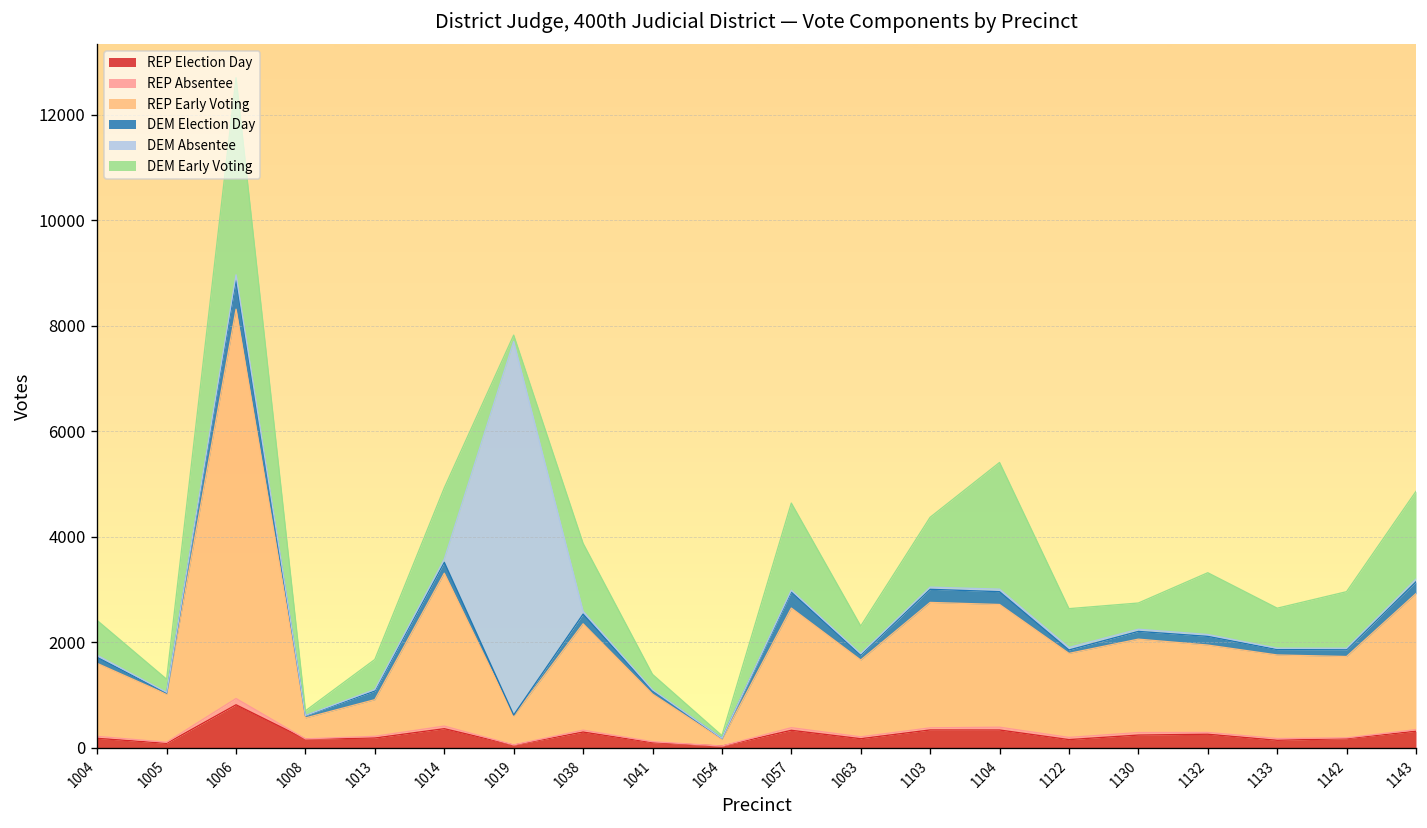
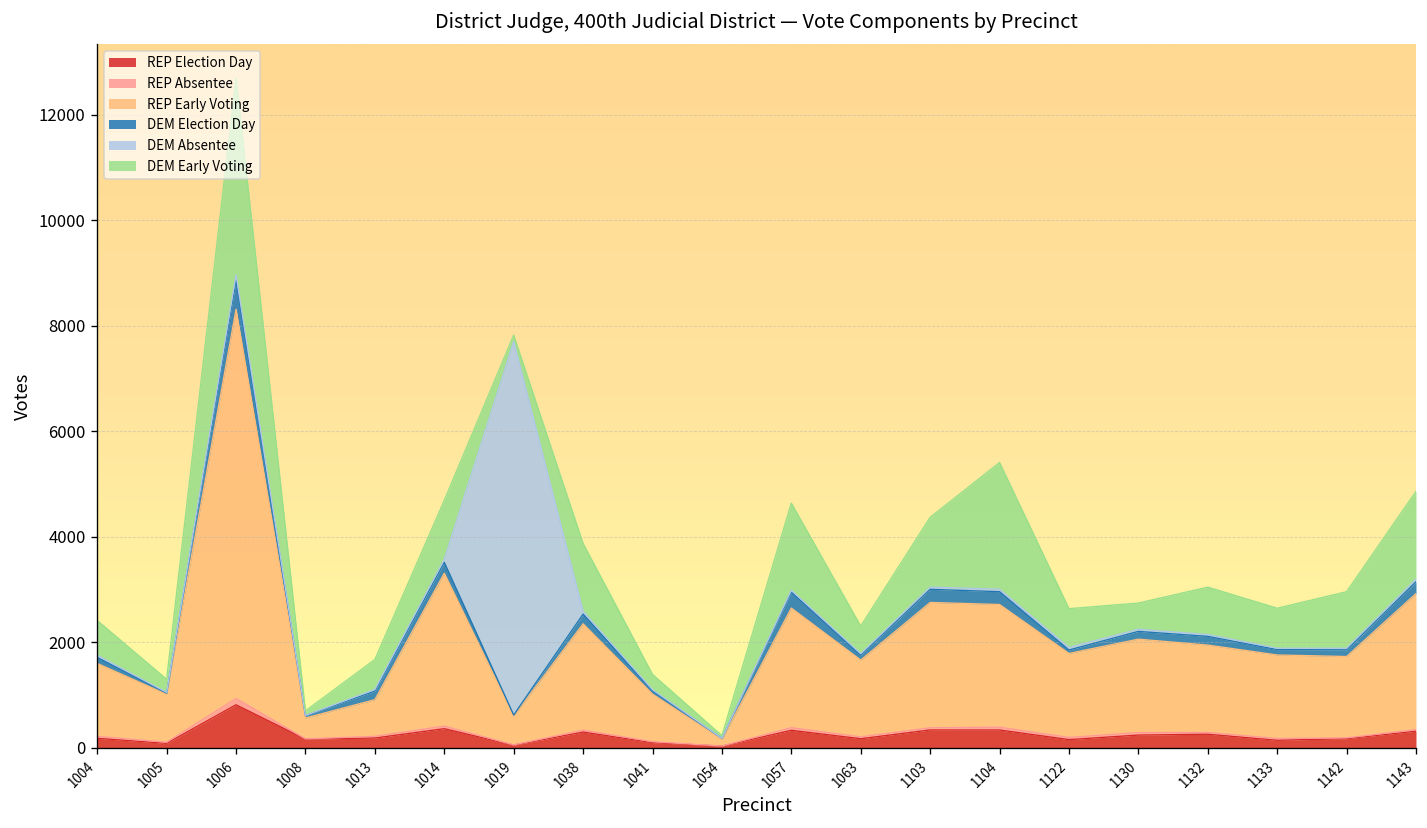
DEM Early Voting, 1014: 1400 -> 1100
DEM Early Voting, 1132: 1200 -> 900
